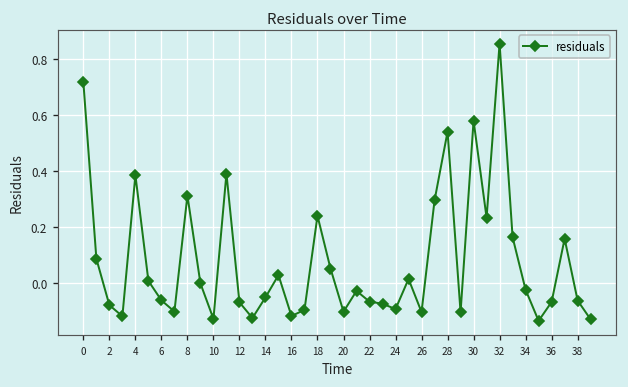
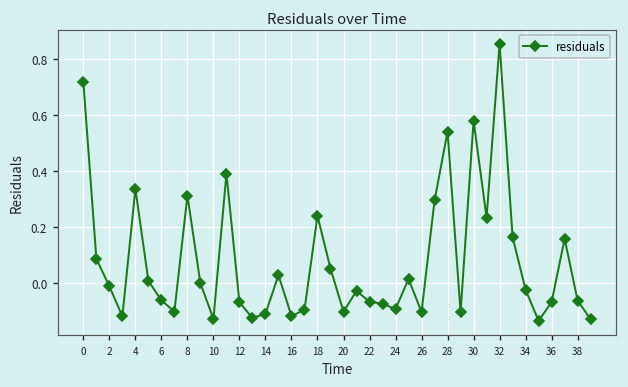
2: -0.08 -> -0.01
4: 0.38 -> 0.34
14: -0.05 -> -0.11
